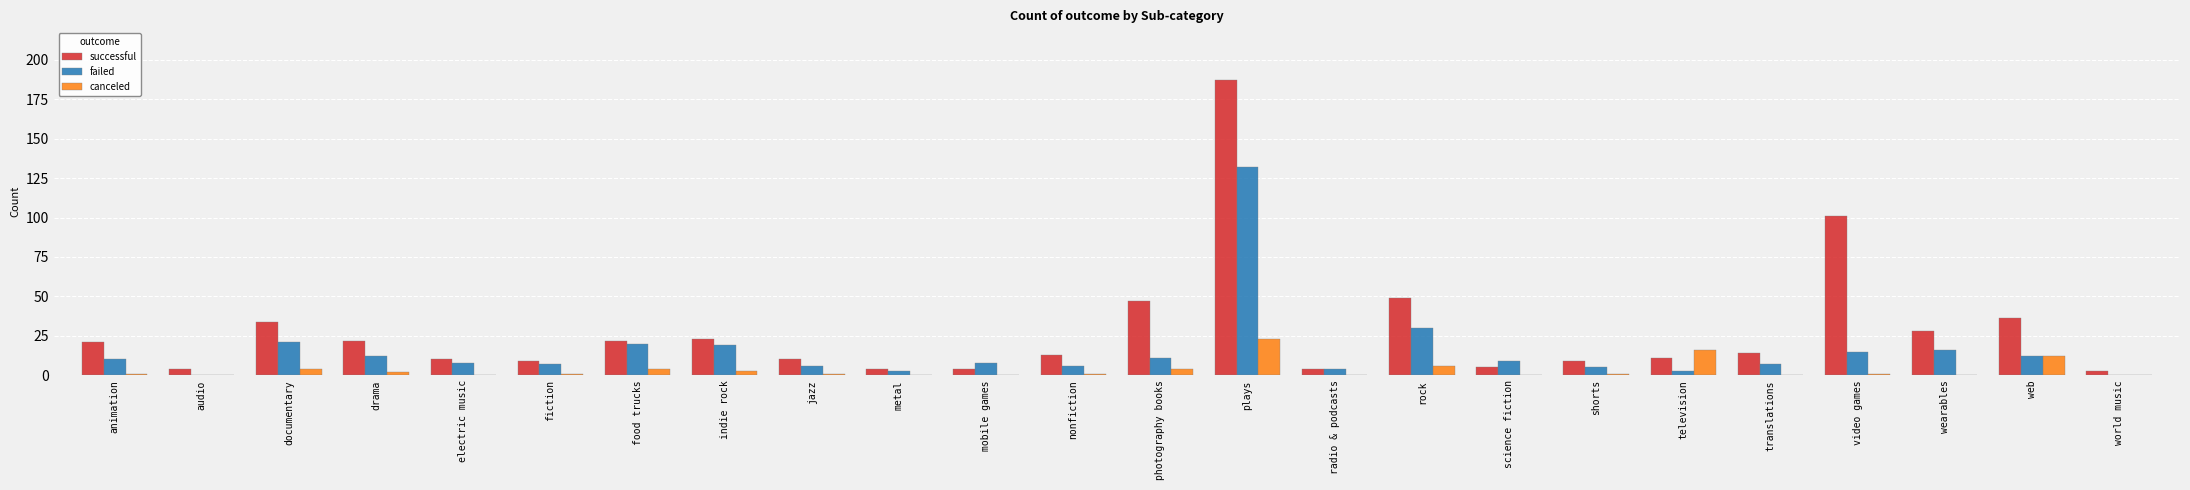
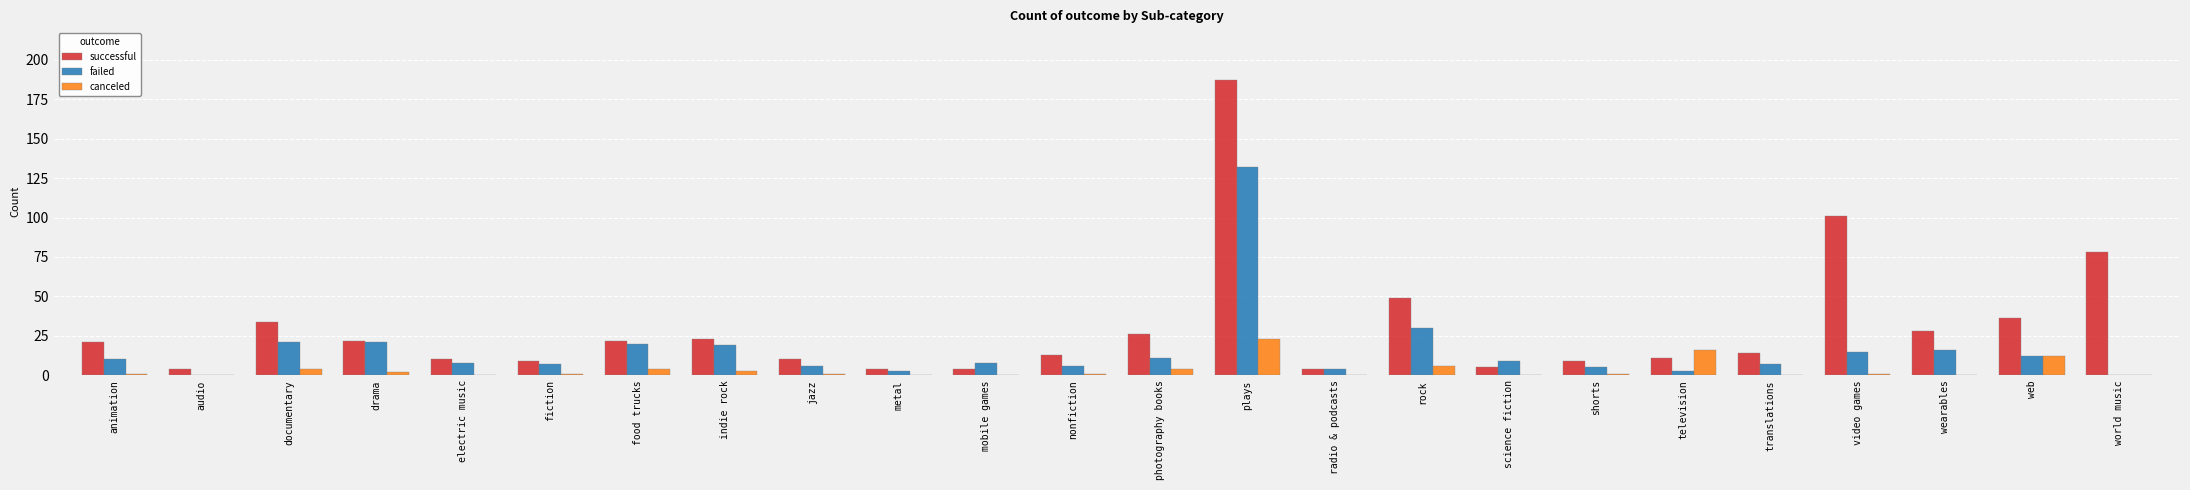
failed, drama: 12 -> 21
successful, photography books: 47 -> 26
successful, world music: 3 -> 78
